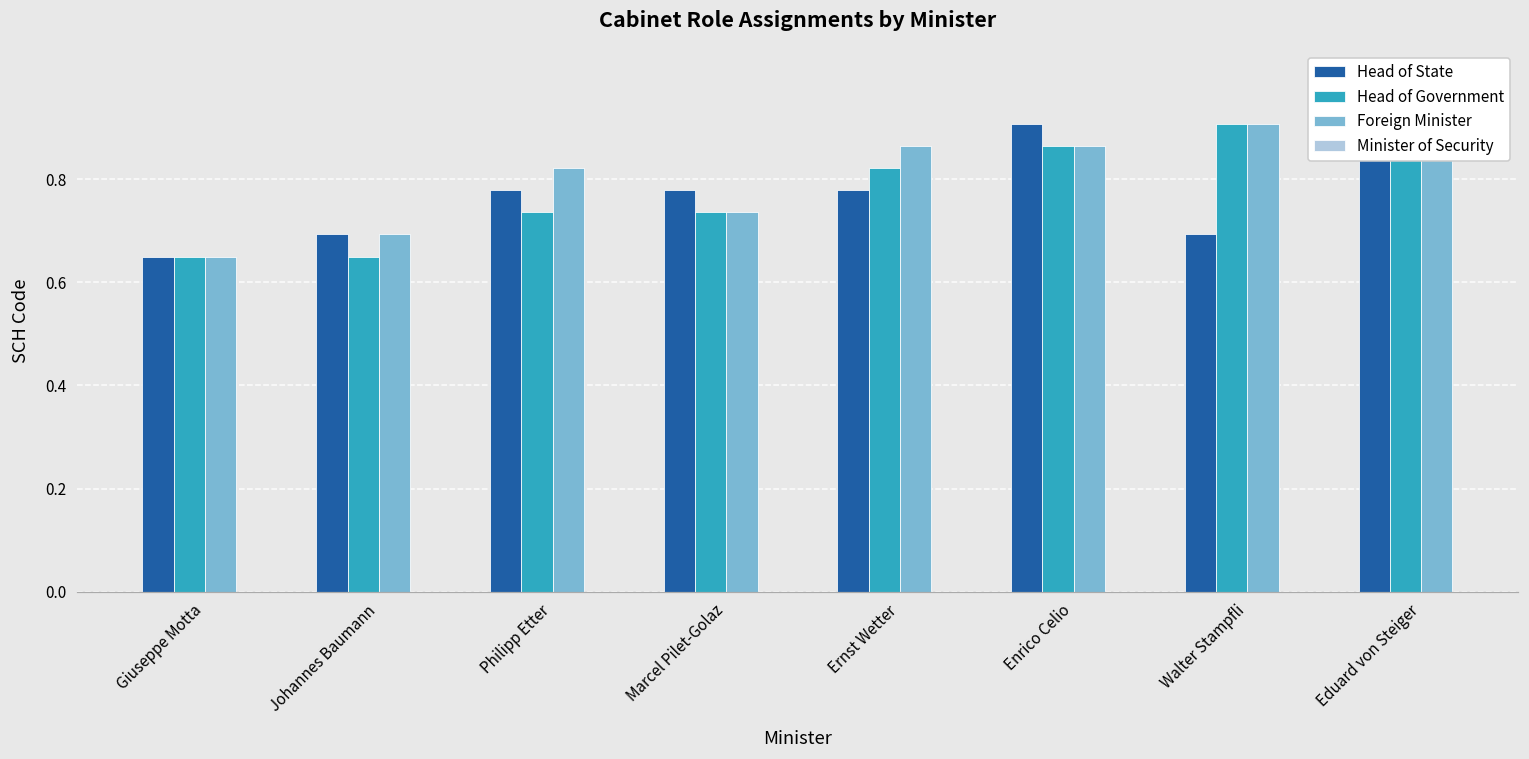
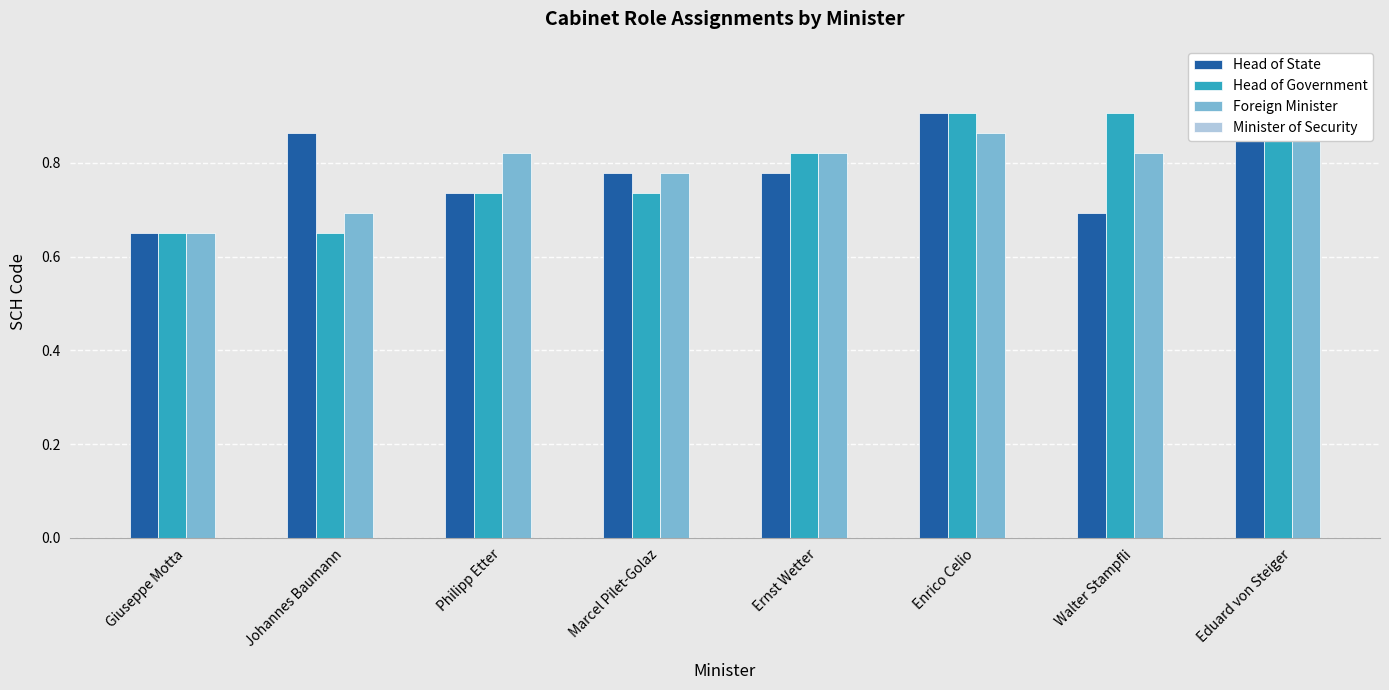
Head of State, Johannes Baumann: 0.69 -> 0.86
Head of State, Philipp Etter: 0.78 -> 0.74
Foreign Minister, Marcel Pilet-Golaz: 0.74 -> 0.78
Foreign Minister, Ernst Wetter: 0.86 -> 0.82
Head of Government, Enrico Celio: 0.86 -> 0.91
Foreign Minister, Walter Stampfli: 0.91 -> 0.82
